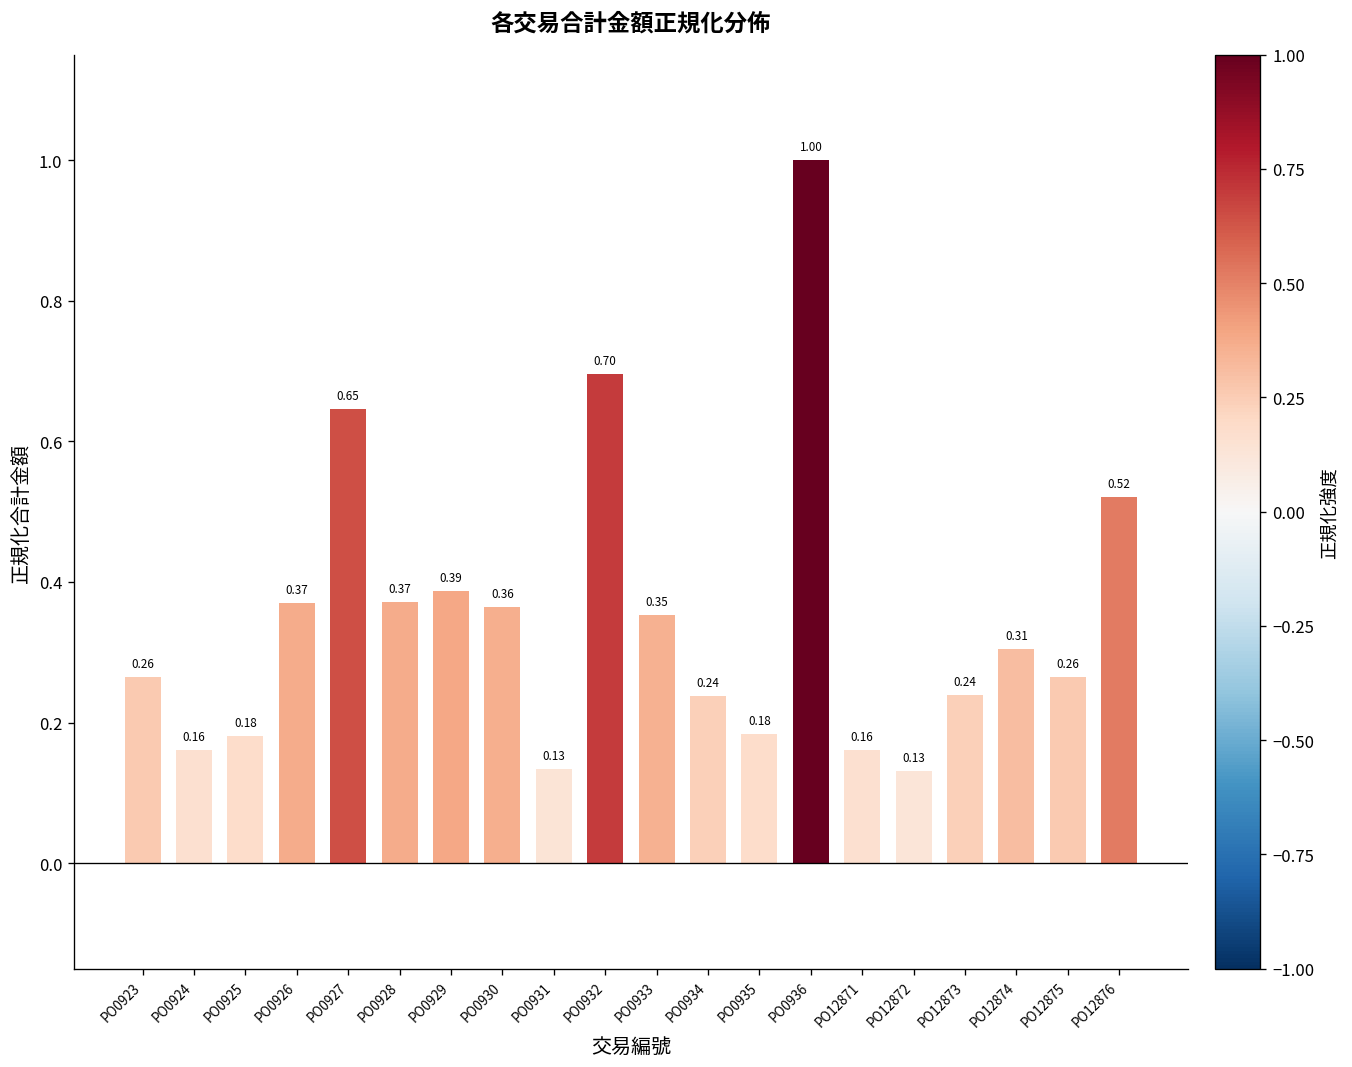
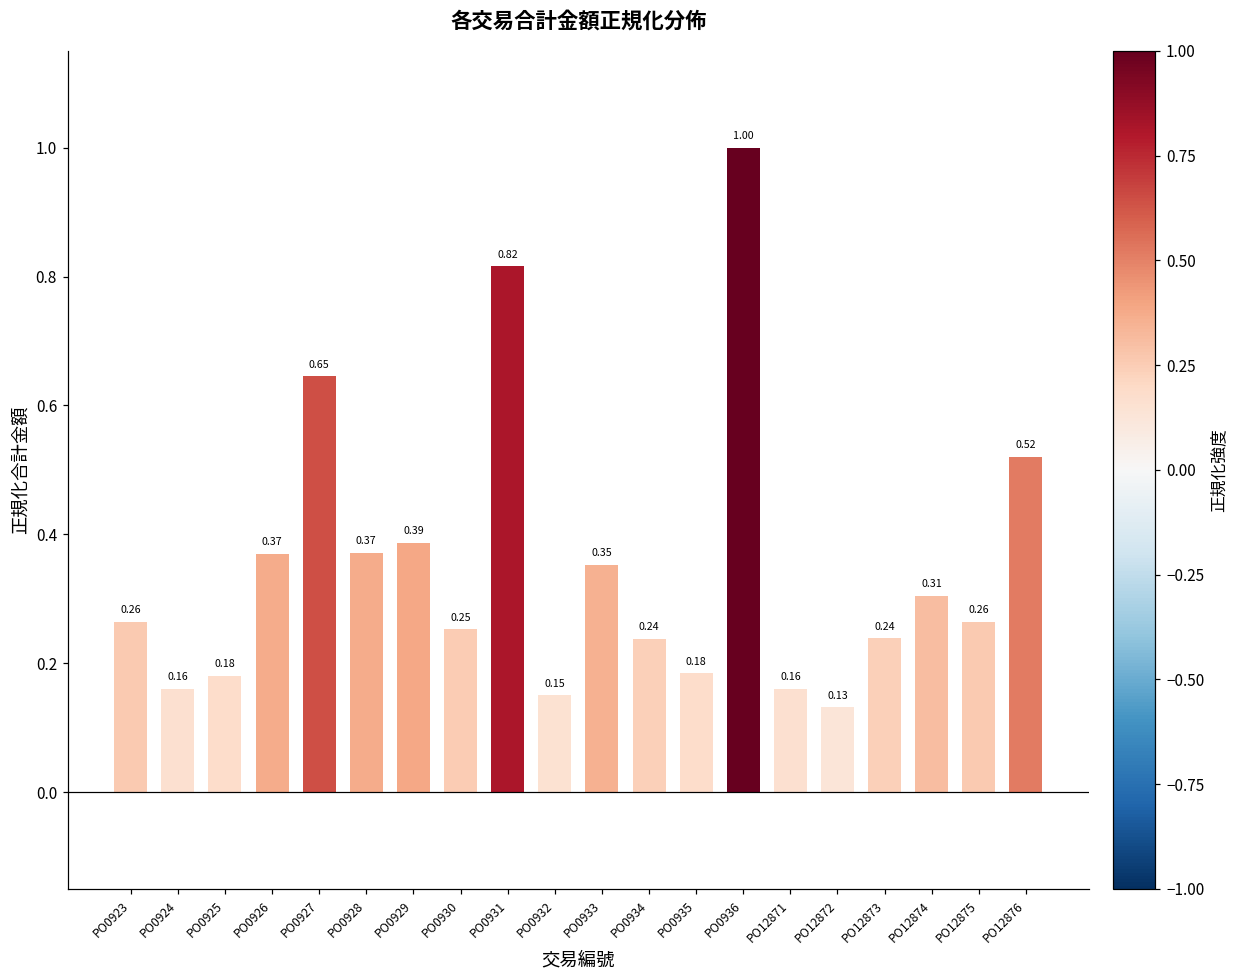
PO0930: 0.36 -> 0.25
PO0931: 0.13 -> 0.82
PO0932: 0.70 -> 0.15
